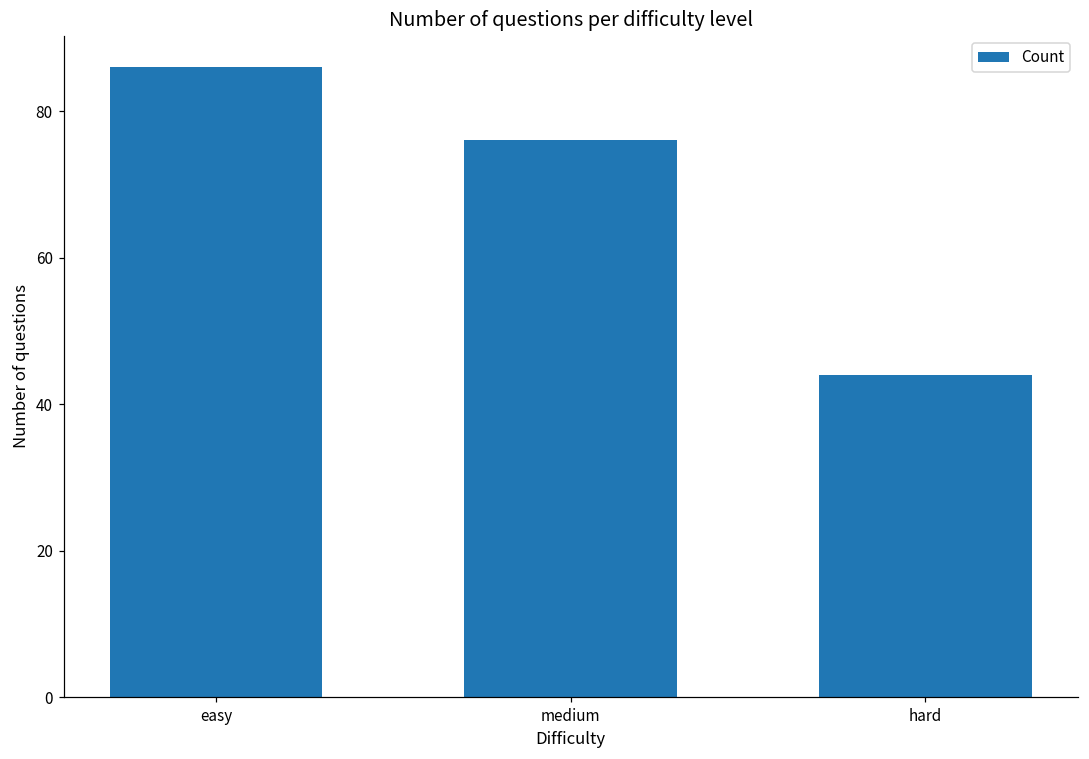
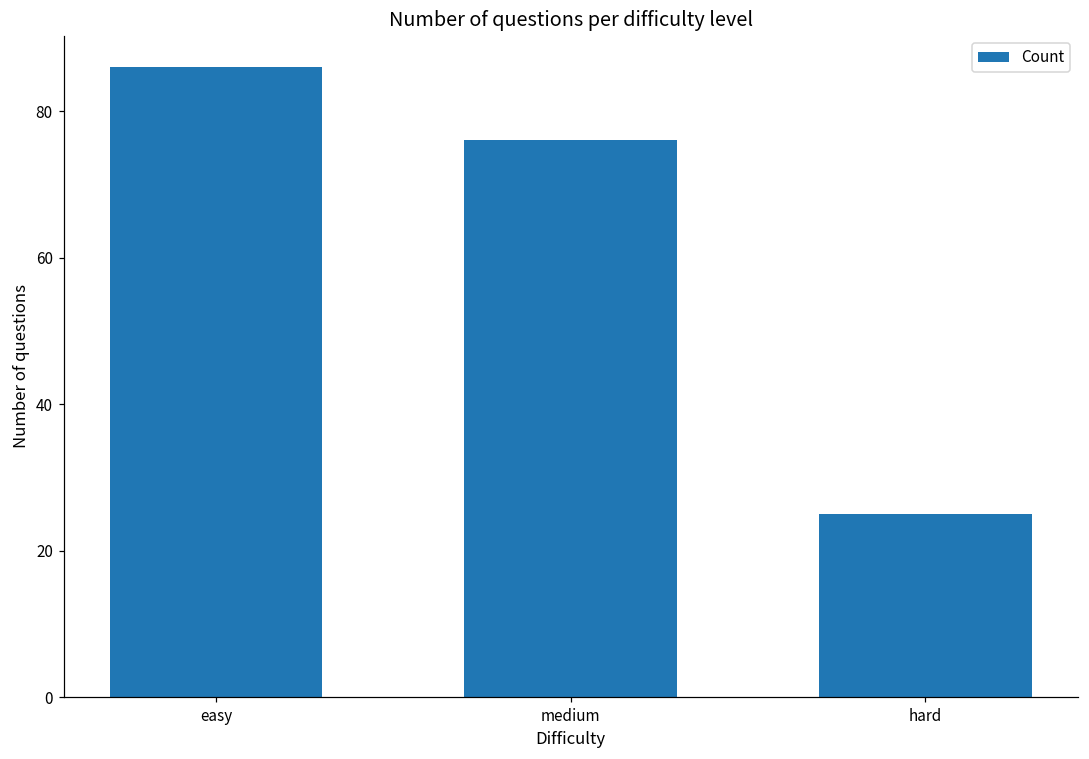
hard: 44 -> 25
